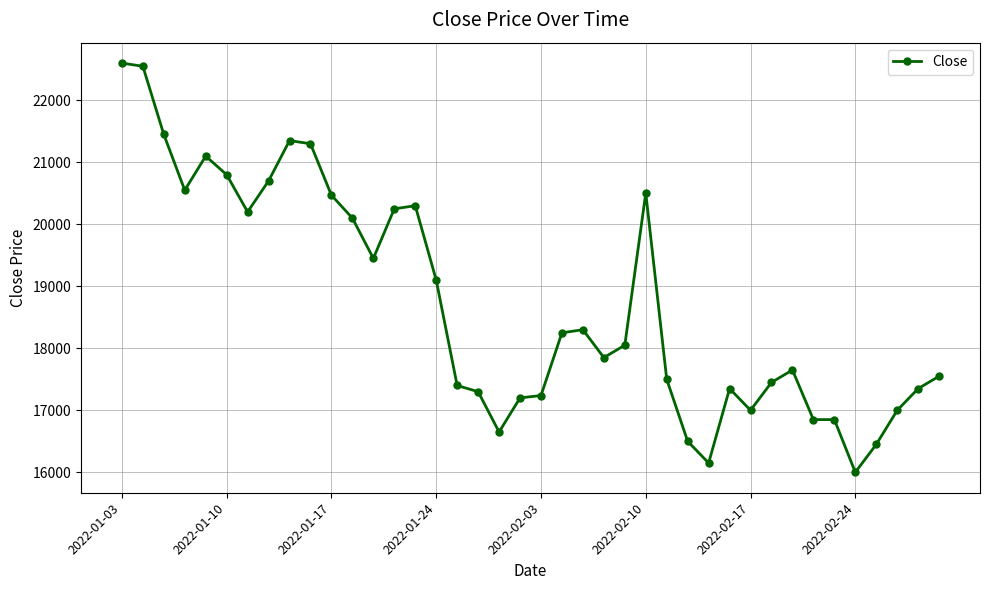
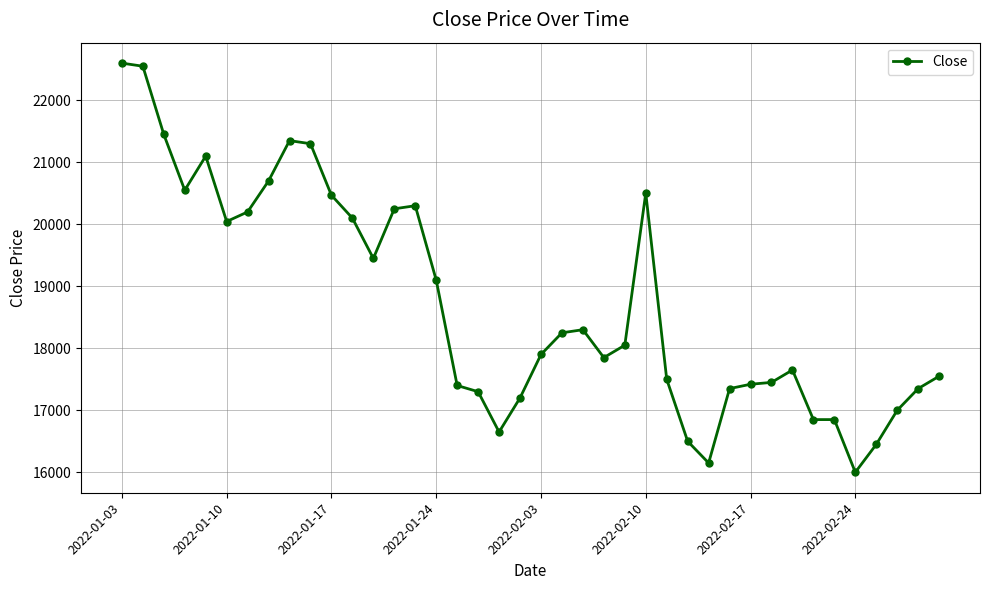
2022-01-10: 20800 -> 20000
2022-02-03: 17200 -> 17900
2022-02-17: 17000 -> 17400
